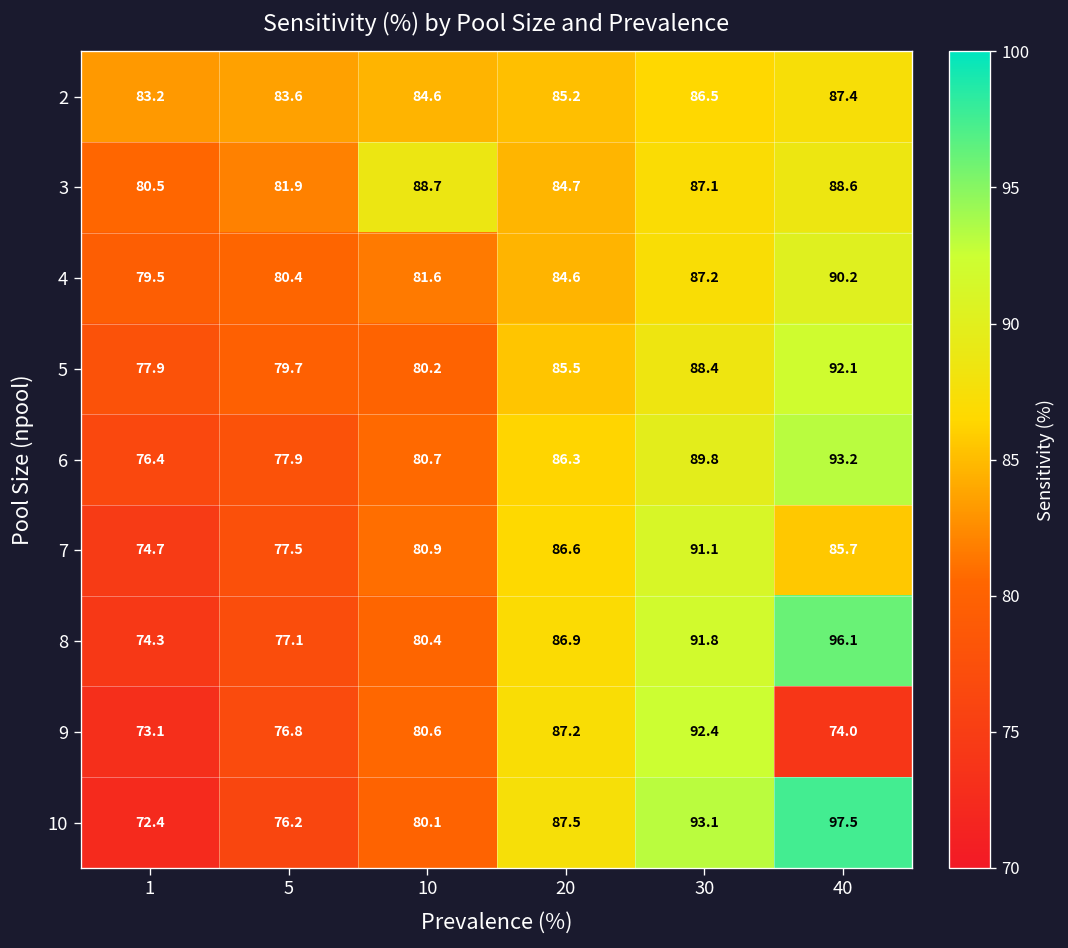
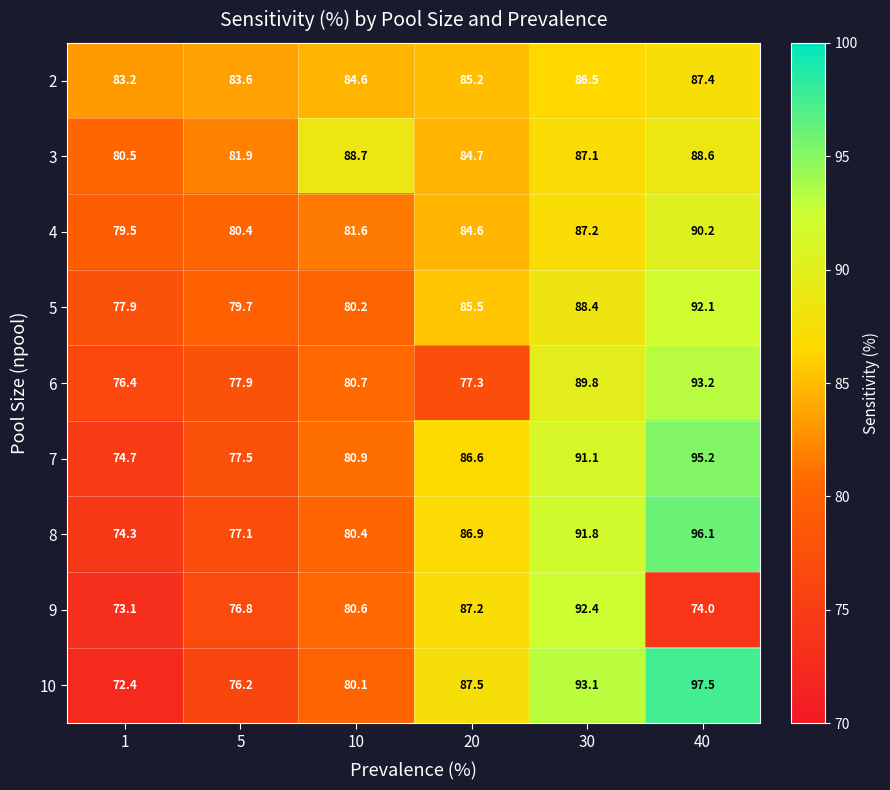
6, 20: 86.3 -> 77.3
7, 40: 85.7 -> 95.2
